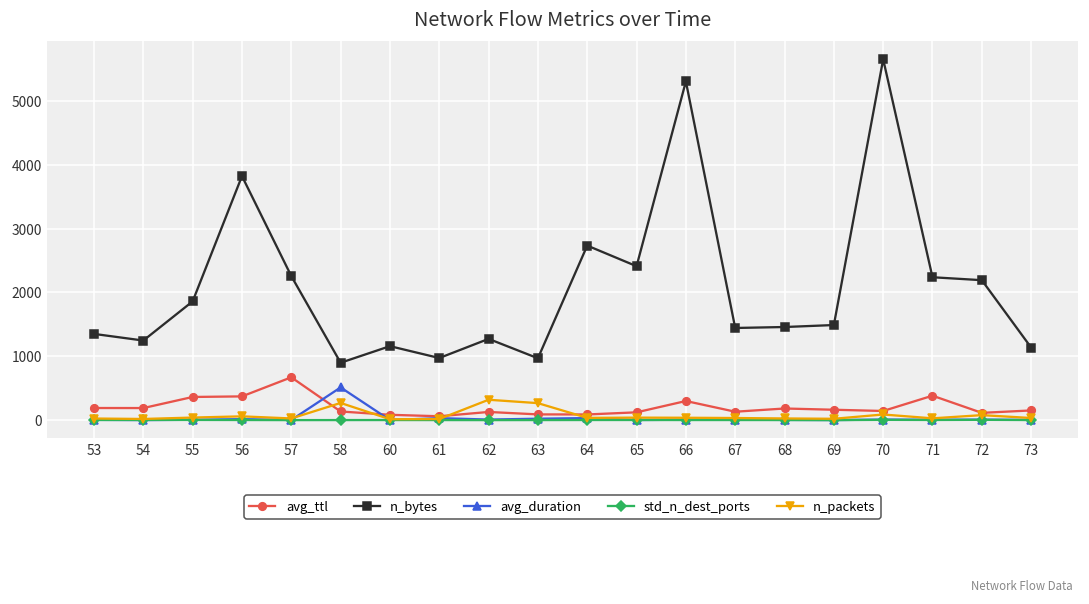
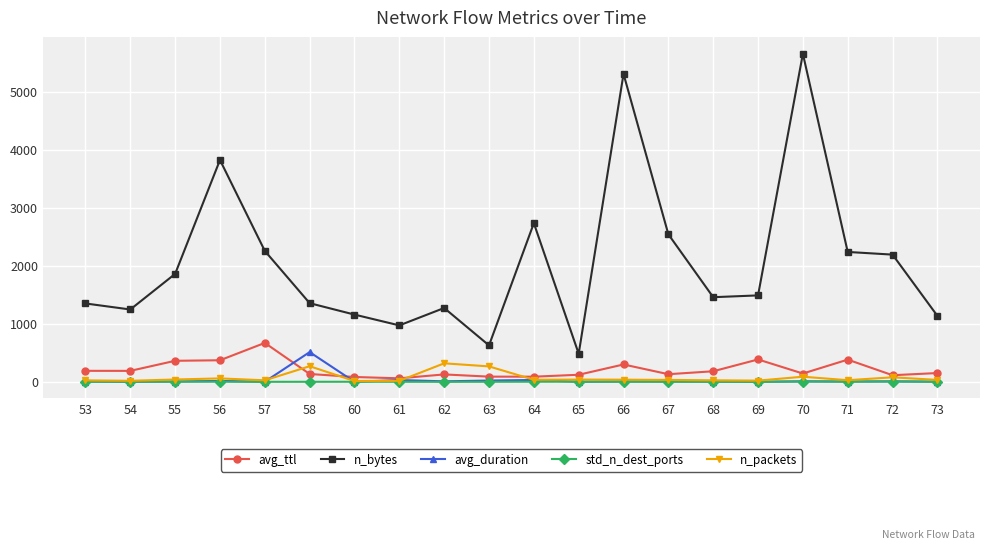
n_bytes, 58: 900 -> 1400
n_bytes, 63: 1000 -> 600
n_bytes, 65: 2400 -> 500
n_bytes, 67: 1400 -> 2500
avg_ttl, 69: 200 -> 400
